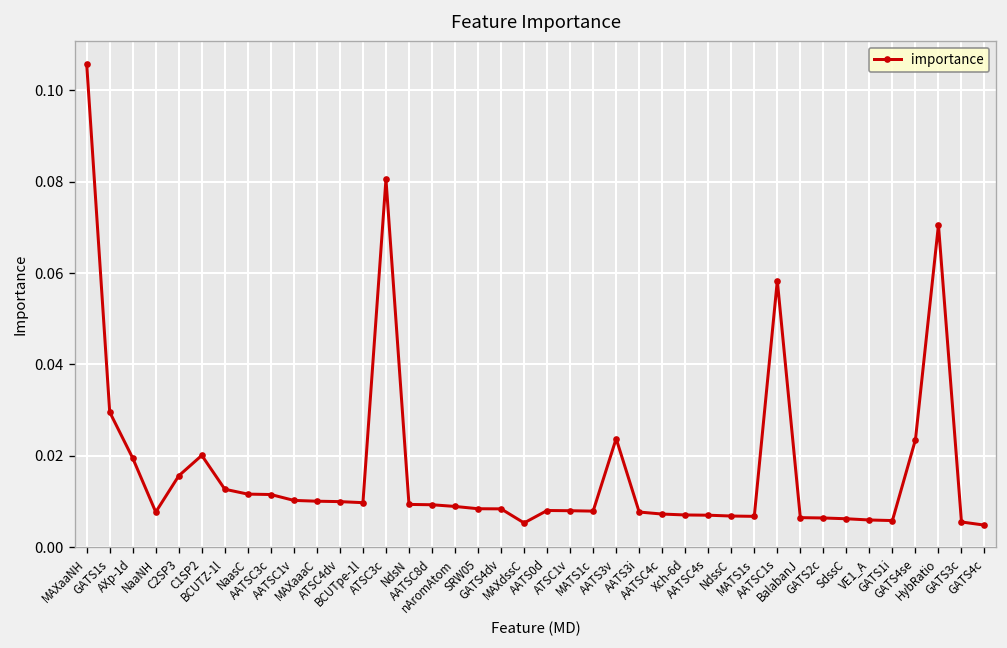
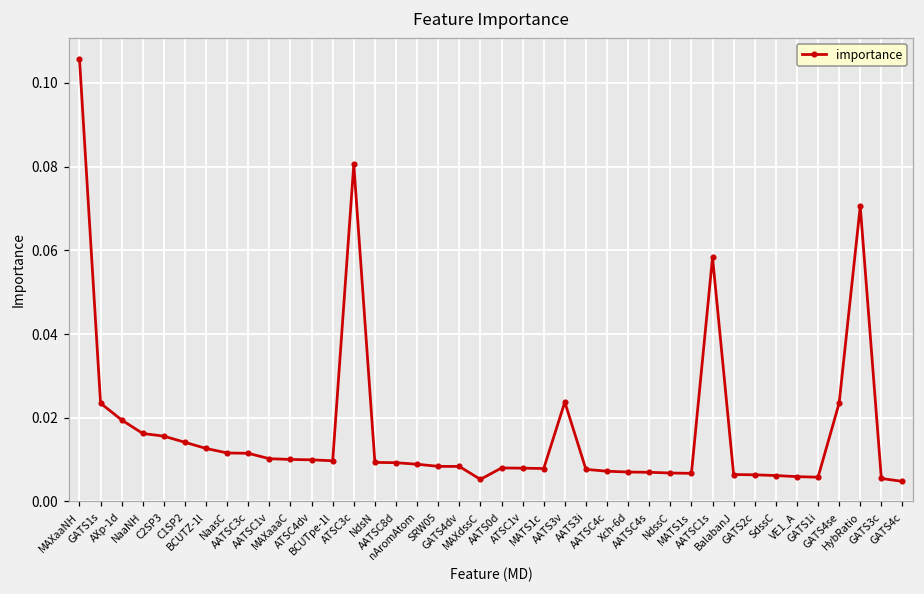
GATS1s: 0.030 -> 0.023
NaaNH: 0.008 -> 0.016
C1SP2: 0.020 -> 0.014
